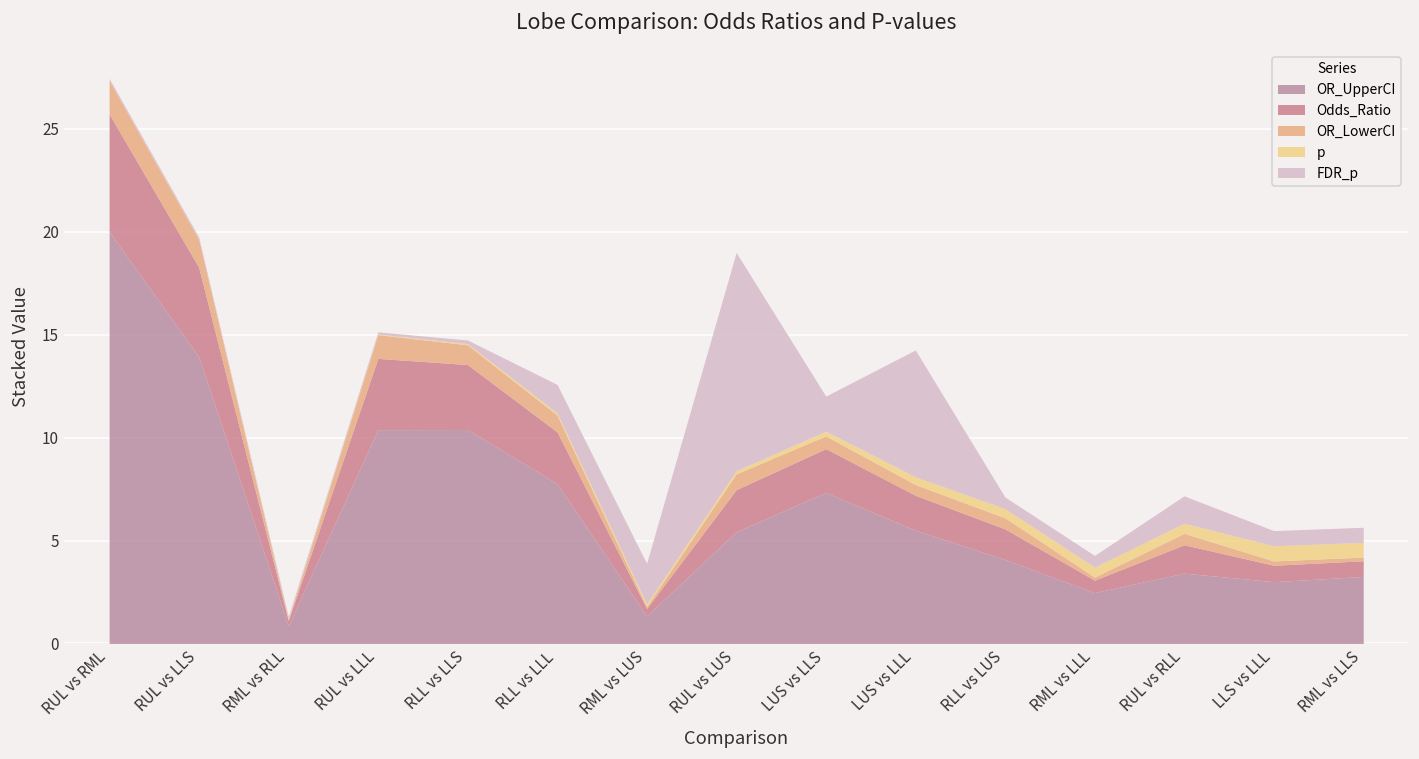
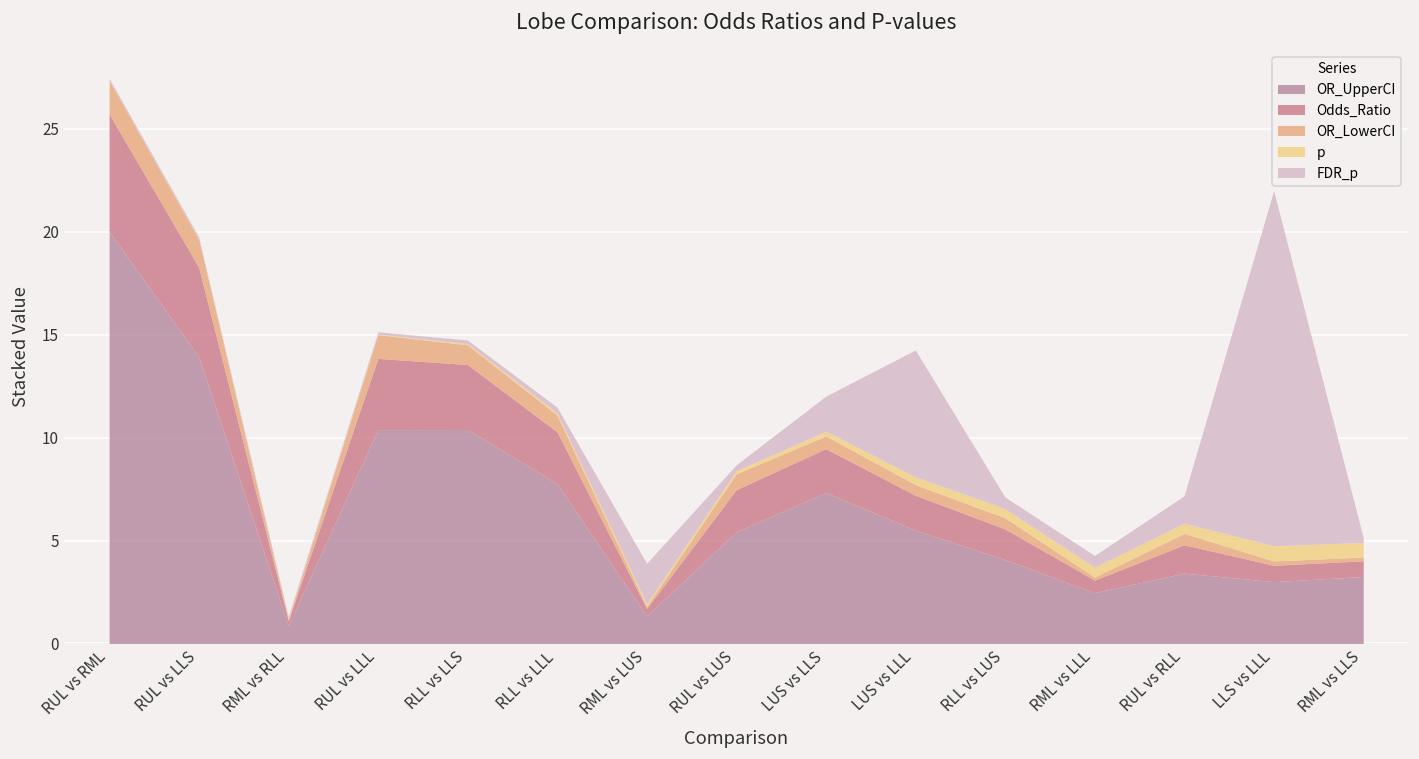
FDR_p, RLL vs LLL: 1.4 -> 0.3
FDR_p, RUL vs LUS: 10.6 -> 0.3
FDR_p, LLS vs LLL: 0.7 -> 17.2
FDR_p, RML vs LLS: 0.7 -> 0.2
